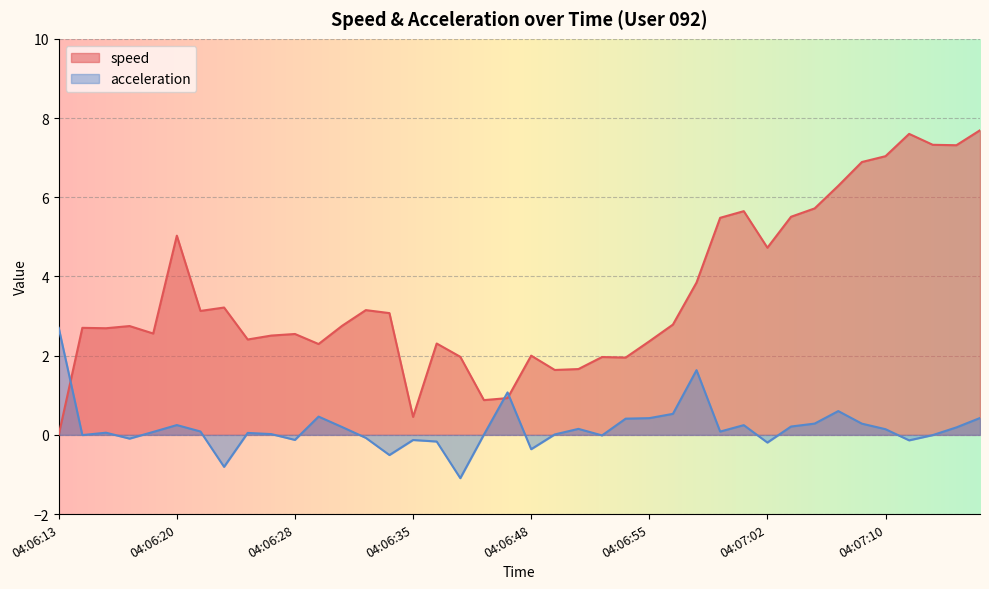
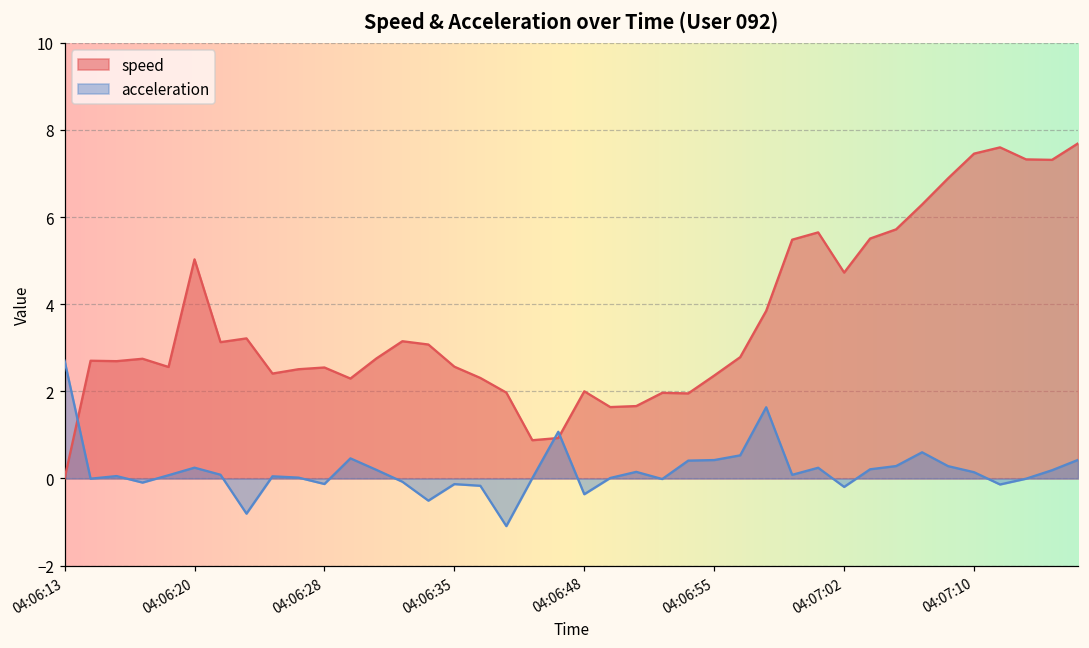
speed, 04:06:35: 0.5 -> 2.6
speed, 04:07:10: 7.0 -> 7.5
